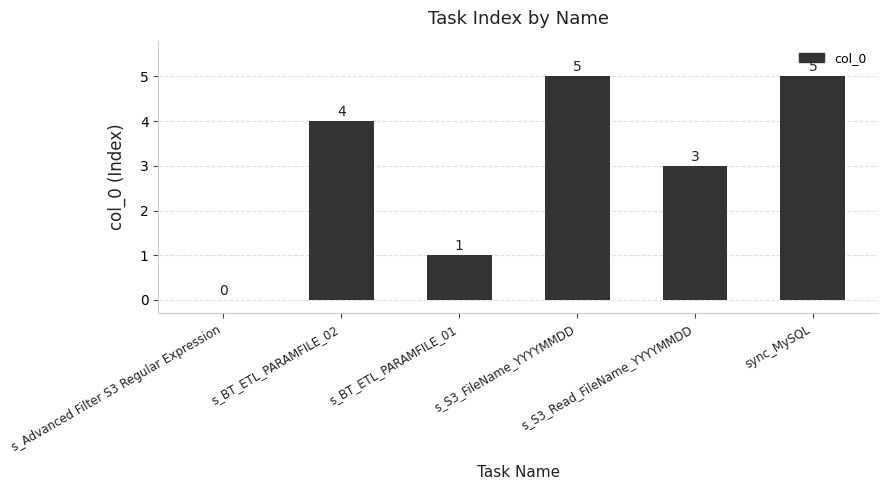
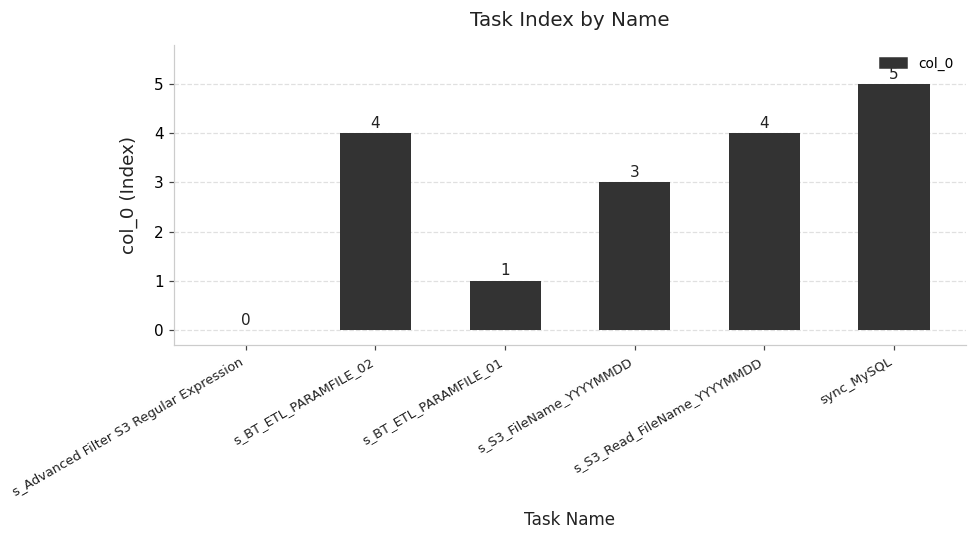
s_S3_FileName_YYYYMMDD: 5 -> 3
s_S3_Read_FileName_YYYYMMDD: 3 -> 4
